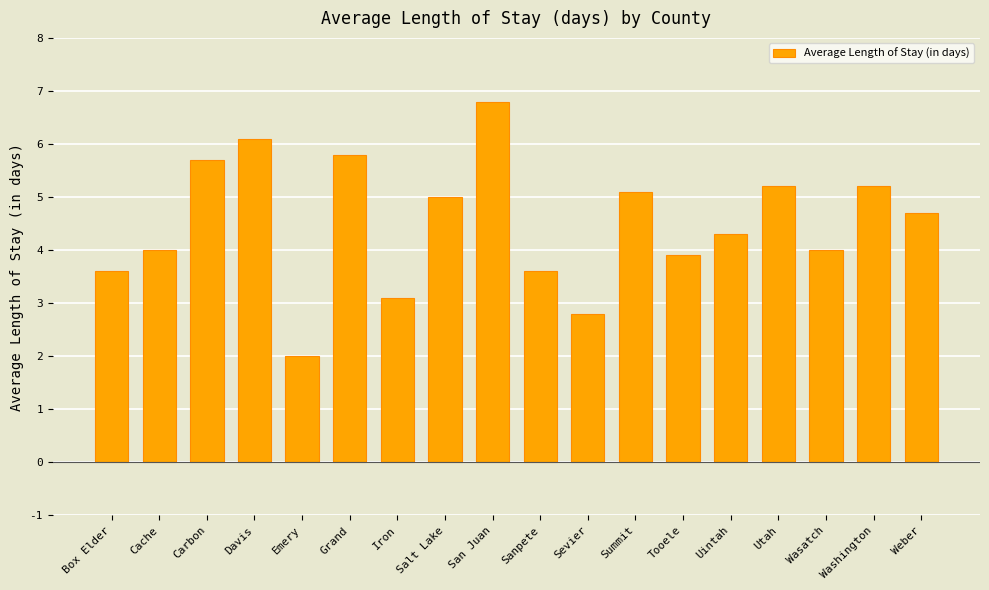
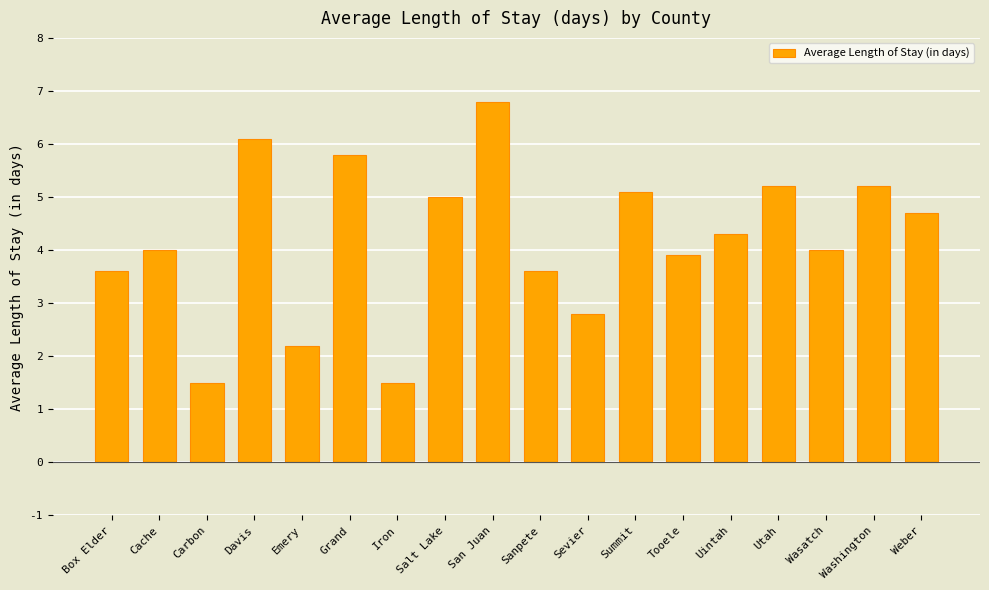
Carbon: 5.7 -> 1.5
Emery: 2.0 -> 2.2
Iron: 3.1 -> 1.5
